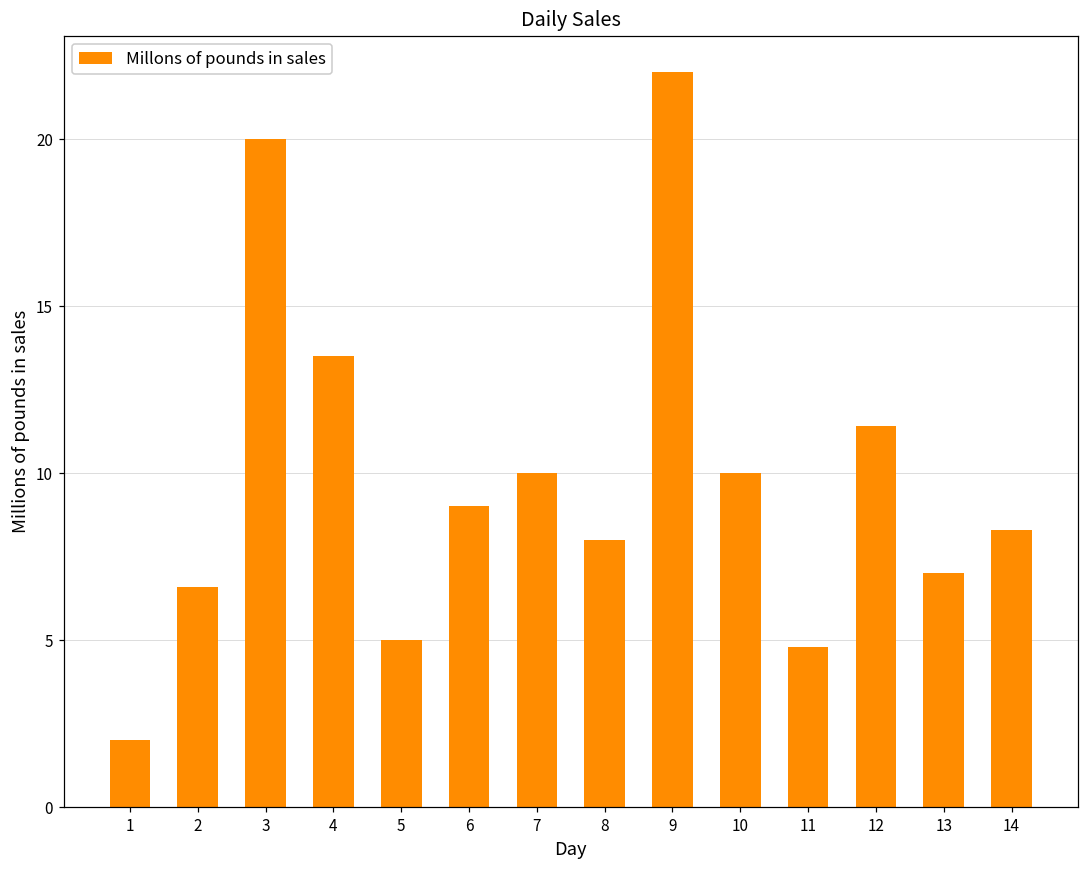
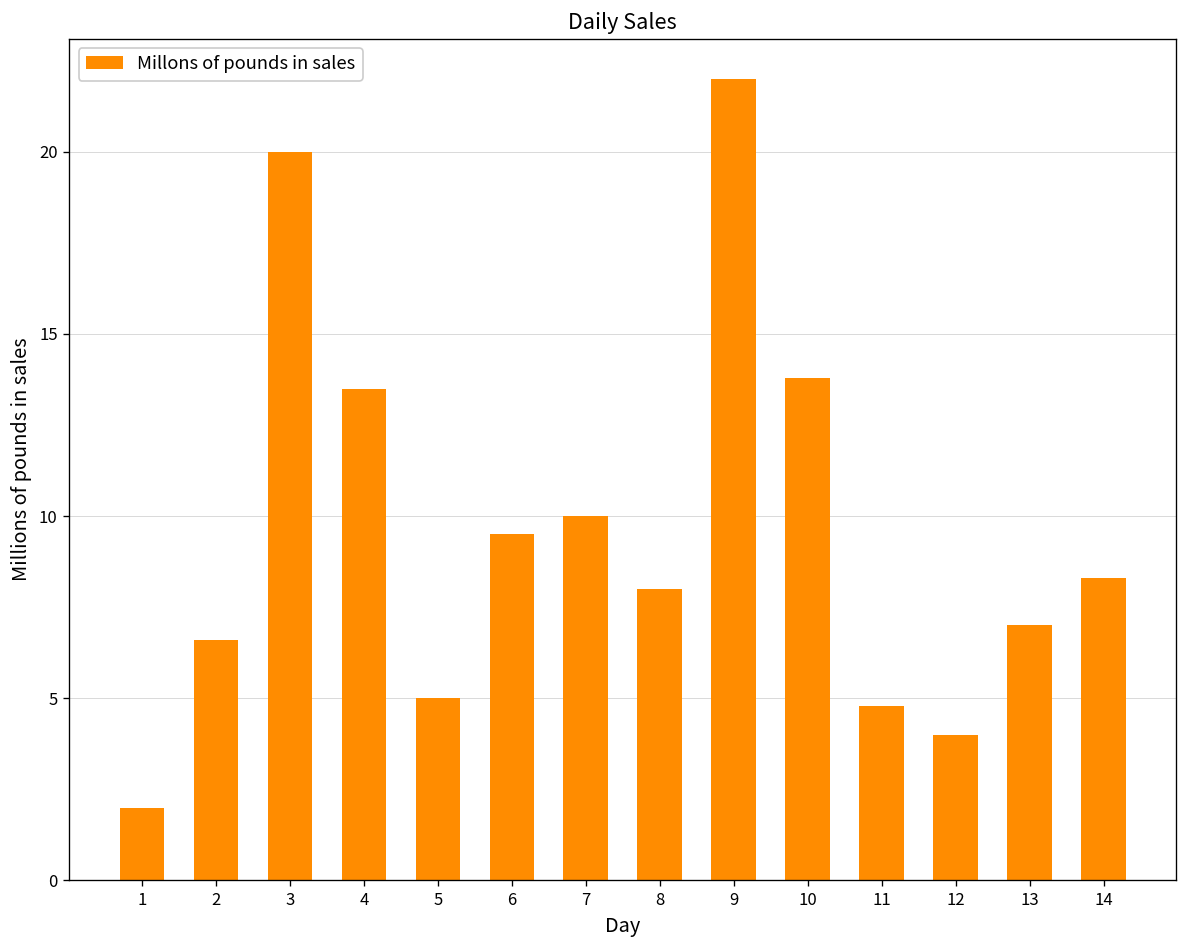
6: 9.0 -> 9.5
10: 10.0 -> 13.8
12: 11.4 -> 4.0
